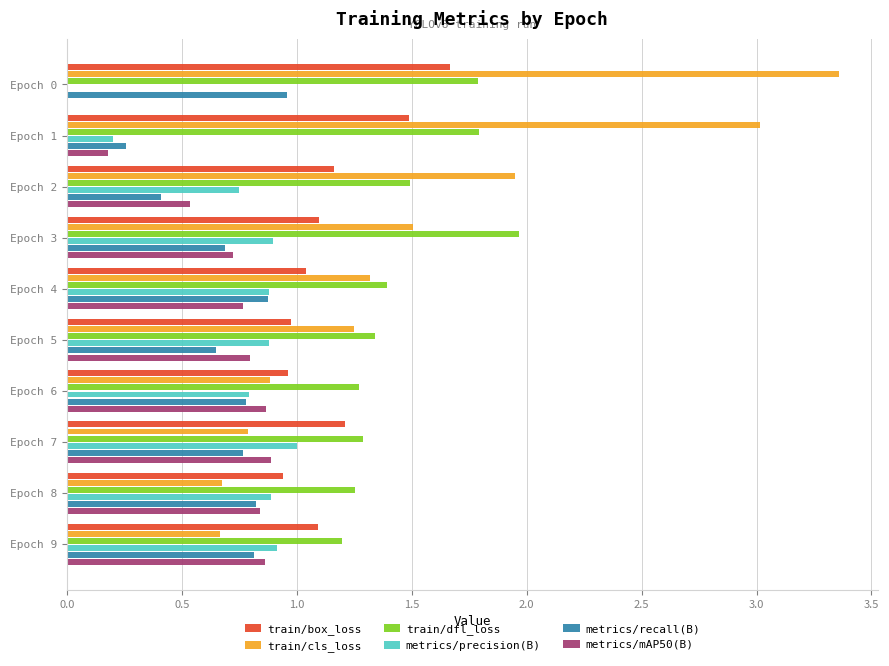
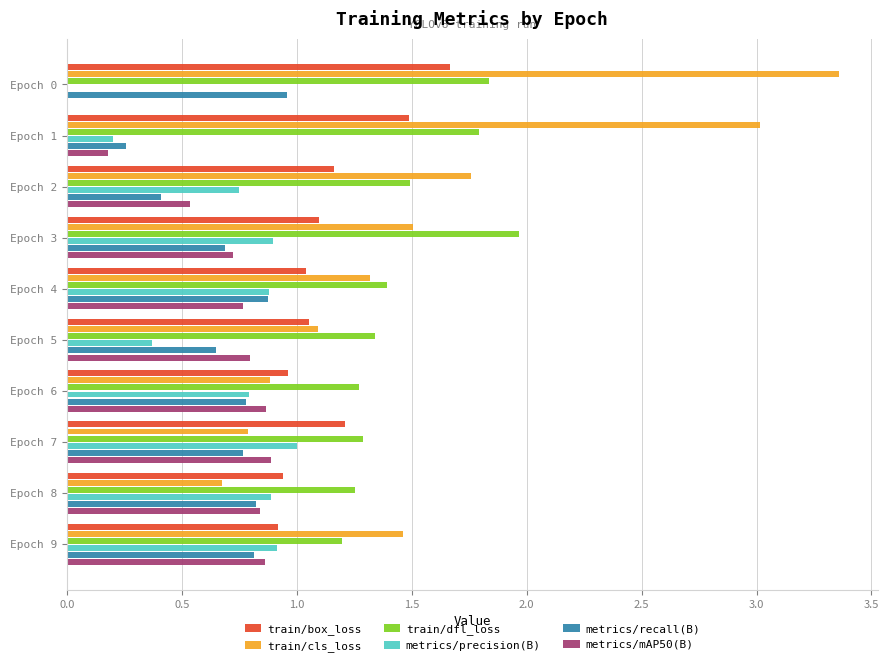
train/dfl_loss, Epoch 0: 1.79 -> 1.84
train/cls_loss, Epoch 2: 1.95 -> 1.76
train/box_loss, Epoch 5: 0.98 -> 1.05
train/cls_loss, Epoch 5: 1.25 -> 1.09
metrics/precision(B), Epoch 5: 0.88 -> 0.37
train/box_loss, Epoch 9: 1.09 -> 0.92
train/cls_loss, Epoch 9: 0.67 -> 1.46
